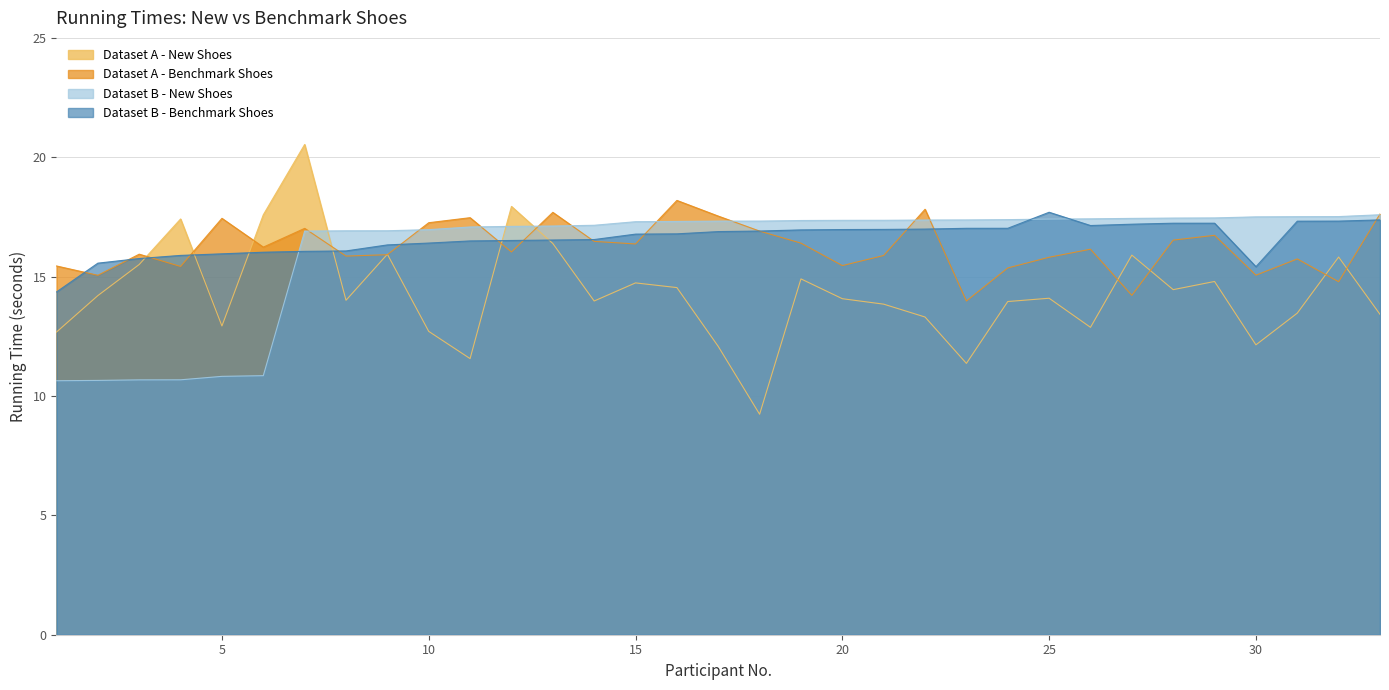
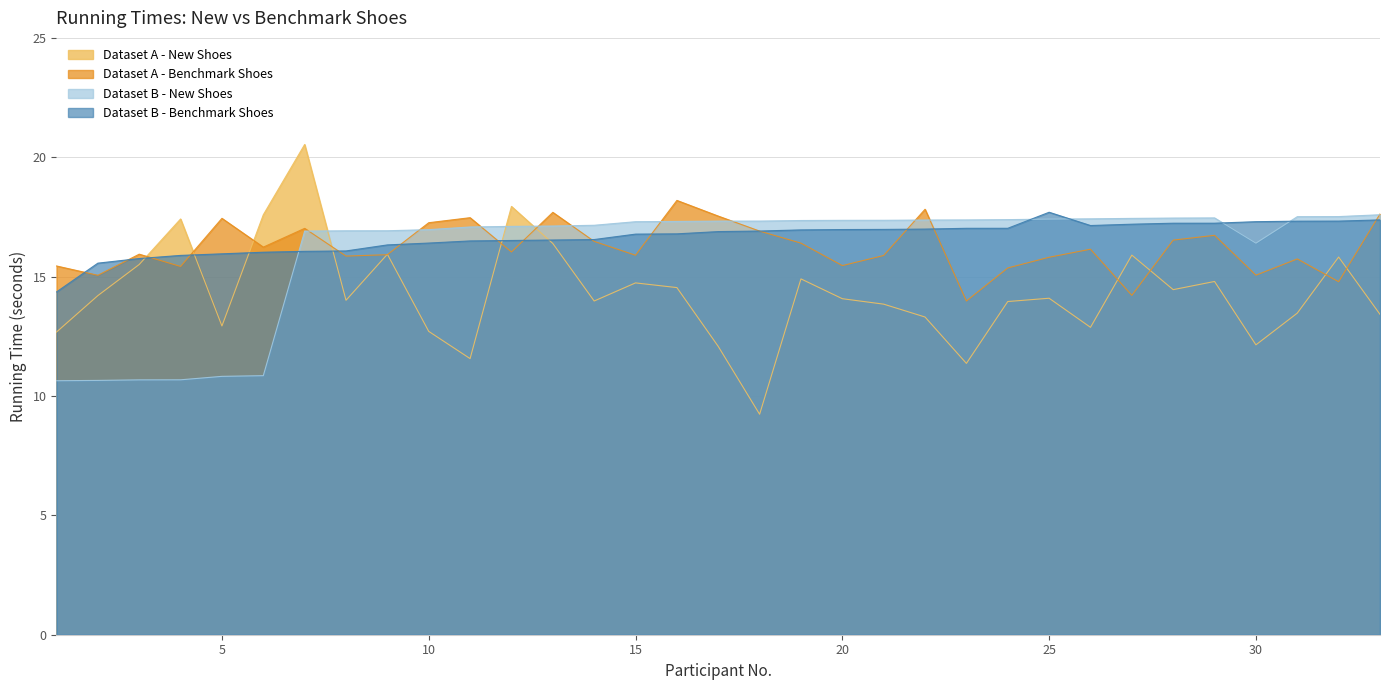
Dataset A - Benchmark Shoes, 15: 16.4 -> 15.9
Dataset B - New Shoes, 30: 17.5 -> 16.4
Dataset B - Benchmark Shoes, 30: 15.4 -> 17.3
